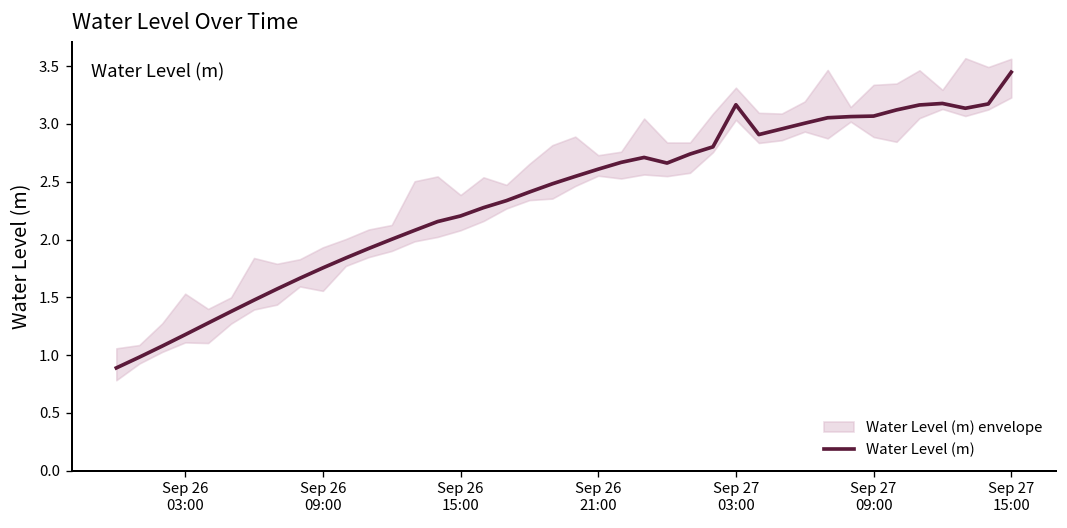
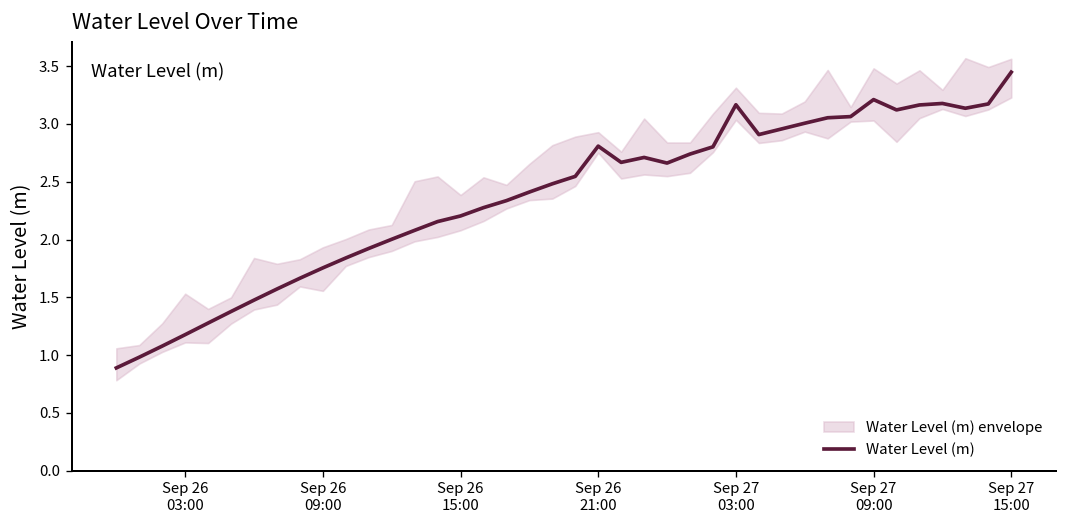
Water Level (m), Sep 26 21:00: 2.6 -> 2.8
Water Level (m), Sep 27 09:00: 3.1 -> 3.2
